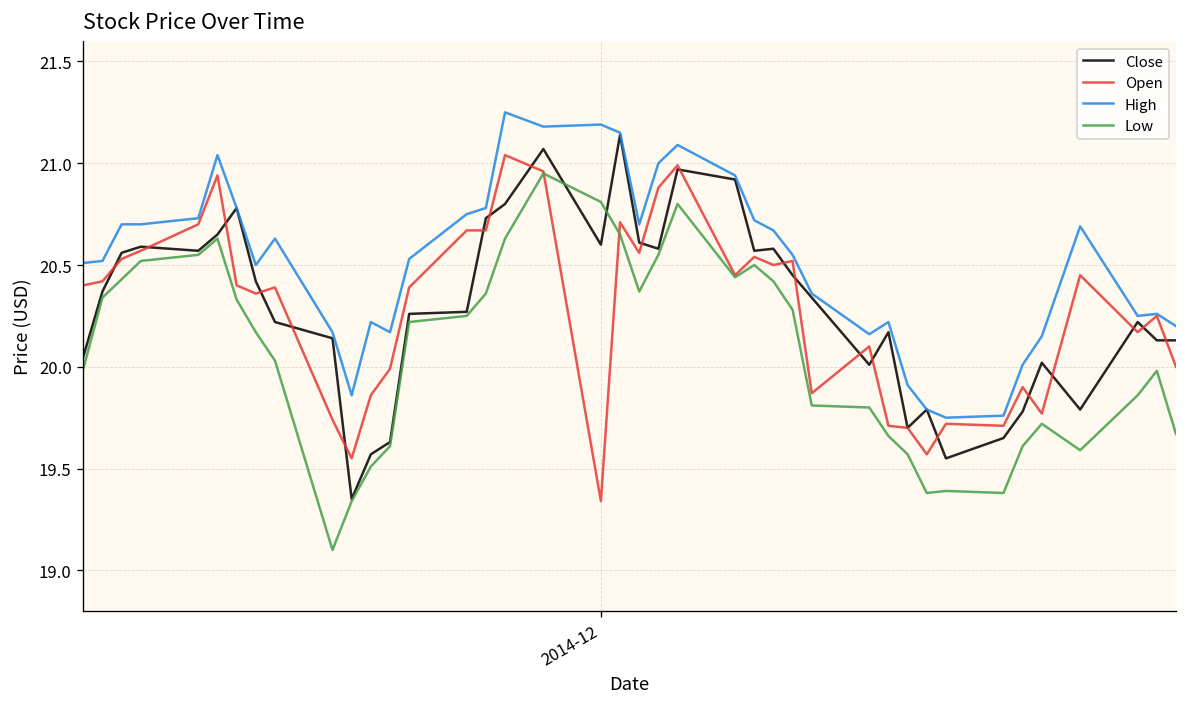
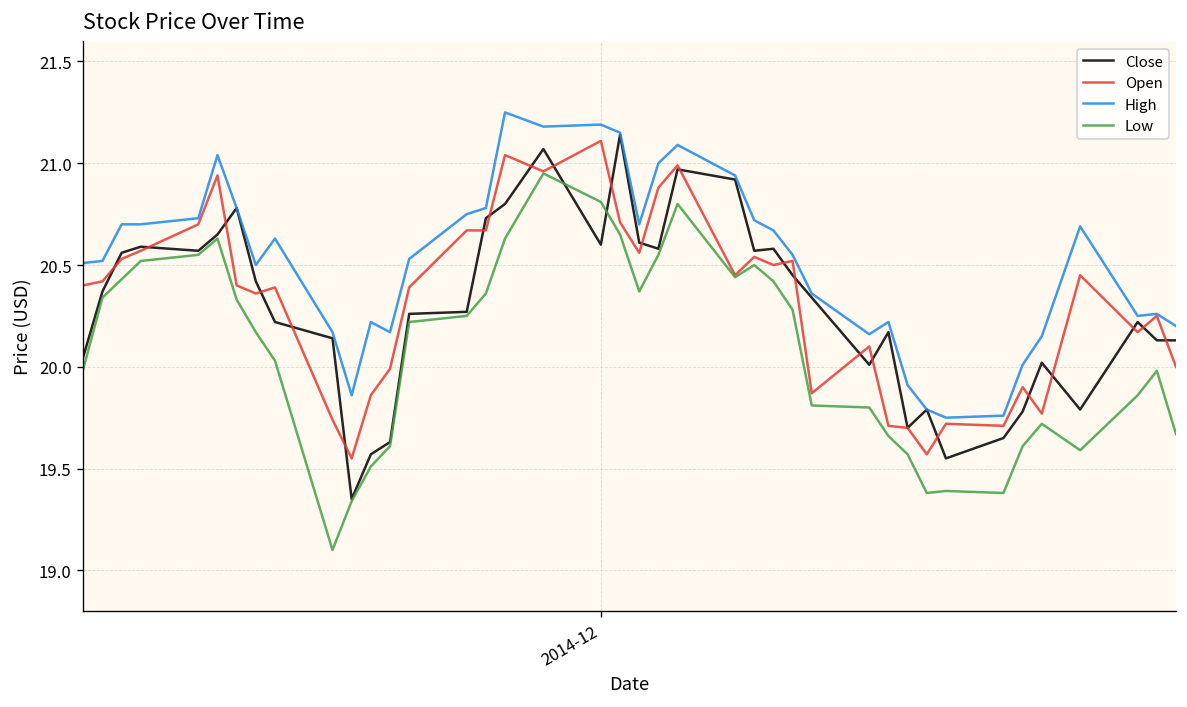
Open, 2014-12: 19.34 -> 21.11
